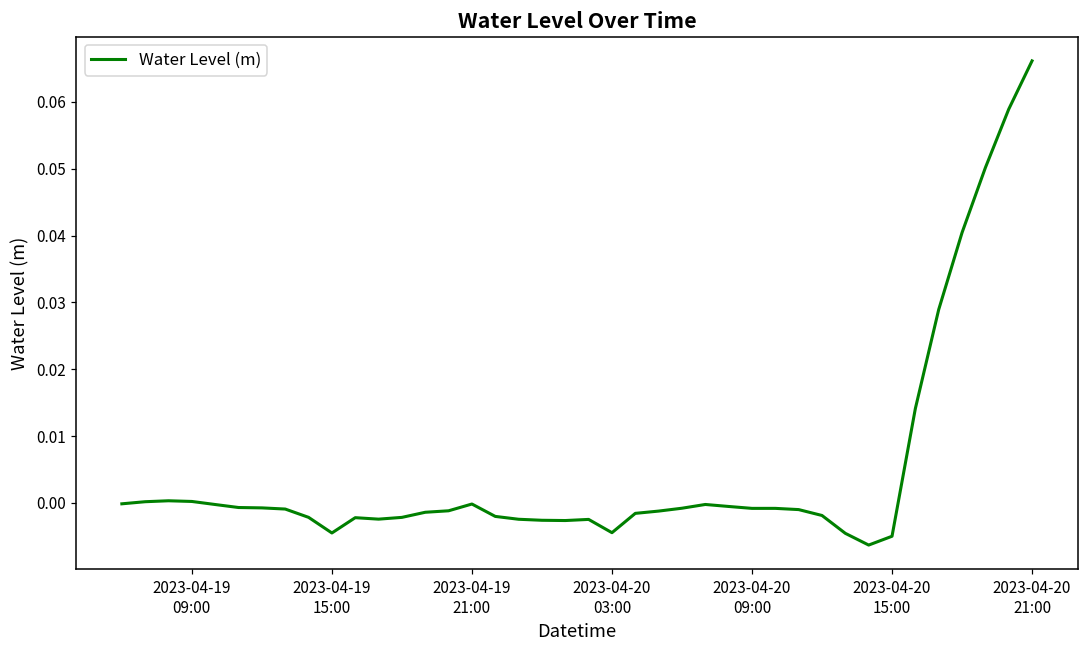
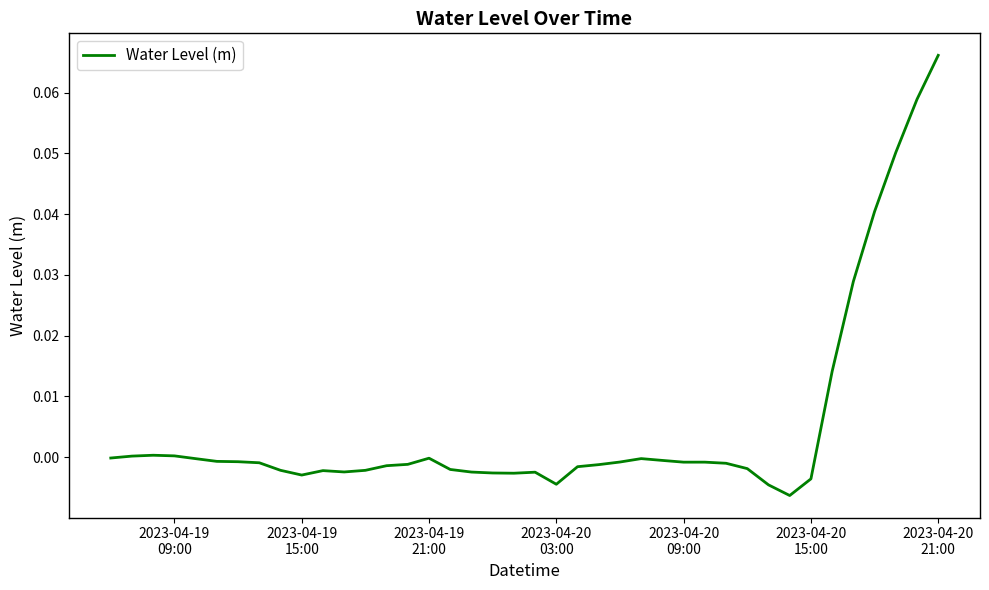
2023-04-19 15:00: -0.004 -> -0.003
2023-04-20 15:00: -0.005 -> -0.004
